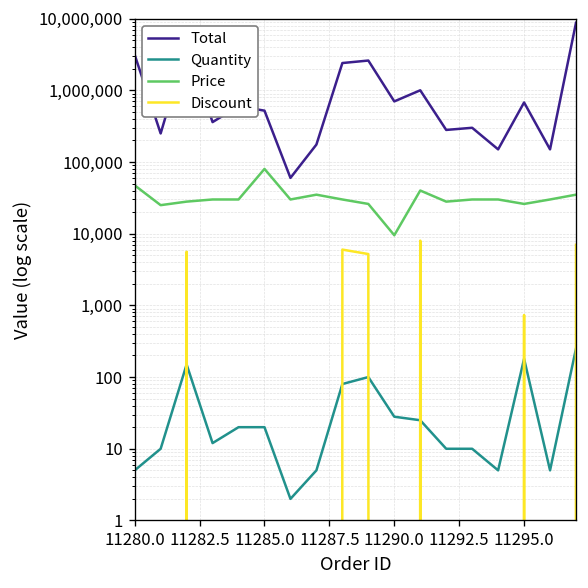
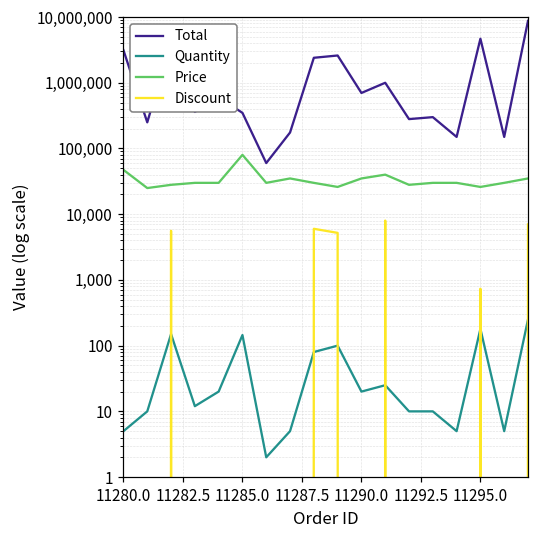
Total, 11285.0: 500,000 -> 300,000
Quantity, 11285.0: 20 -> 150
Quantity, 11290.0: 30 -> 20
Price, 11290.0: 10,000 -> 40,000
Total, 11295.0: 700,000 -> 5,000,000
